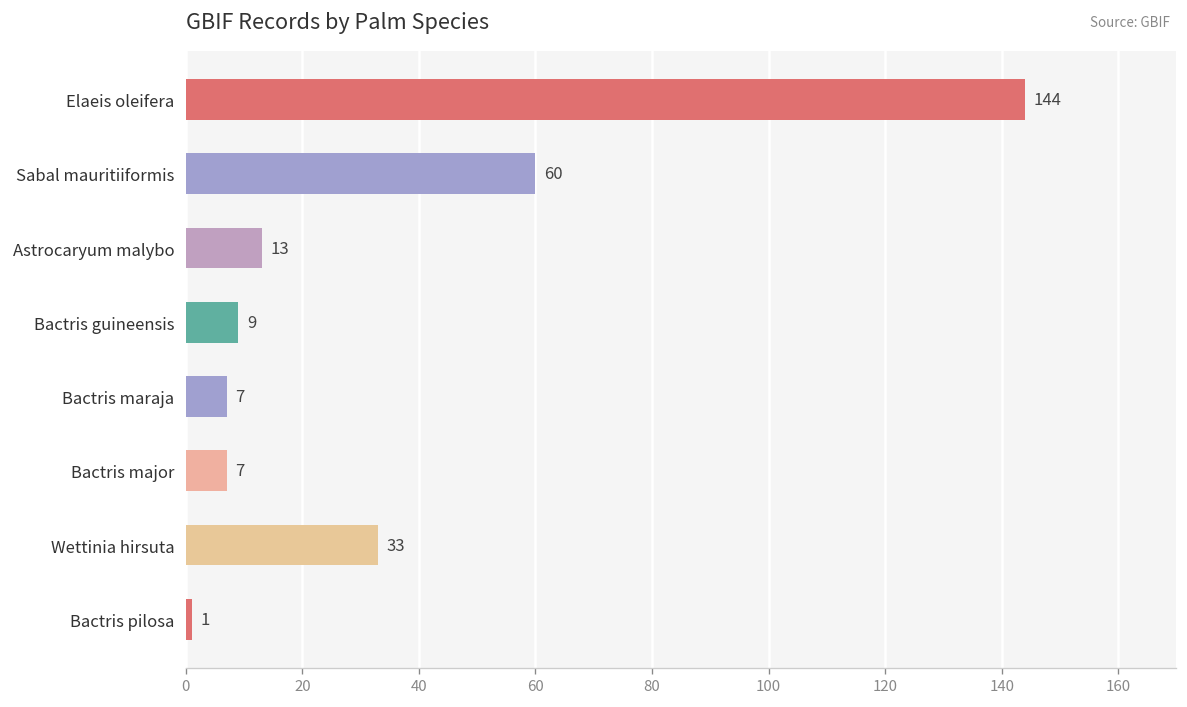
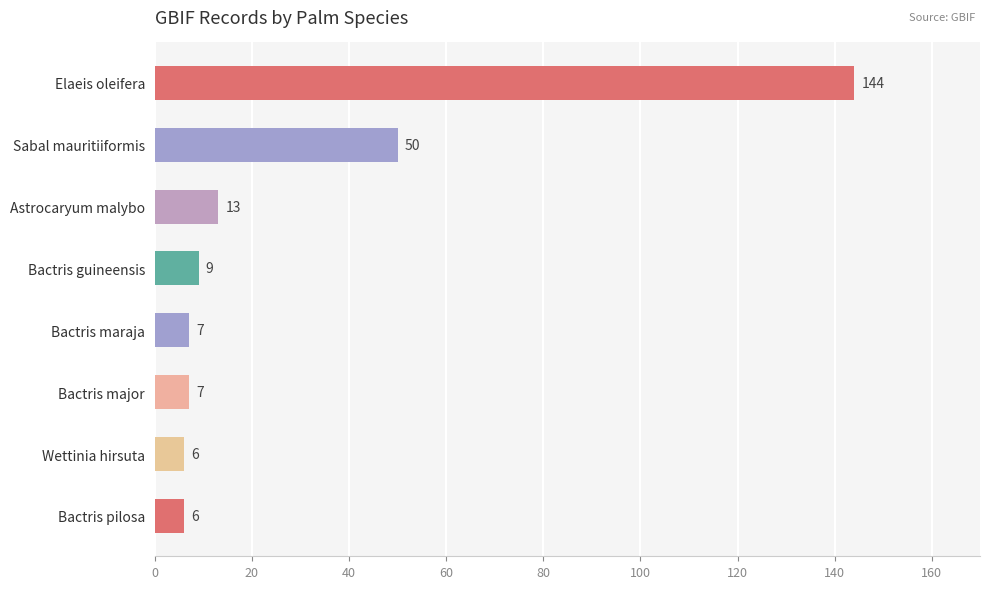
Sabal mauritiiformis: 60 -> 50
Wettinia hirsuta: 33 -> 6
Bactris pilosa: 1 -> 6
